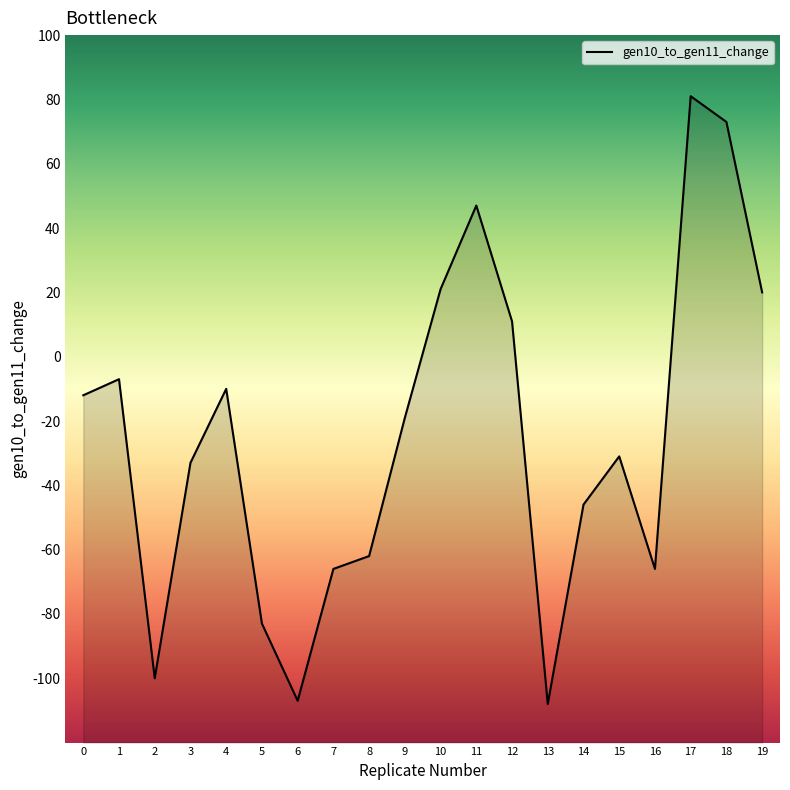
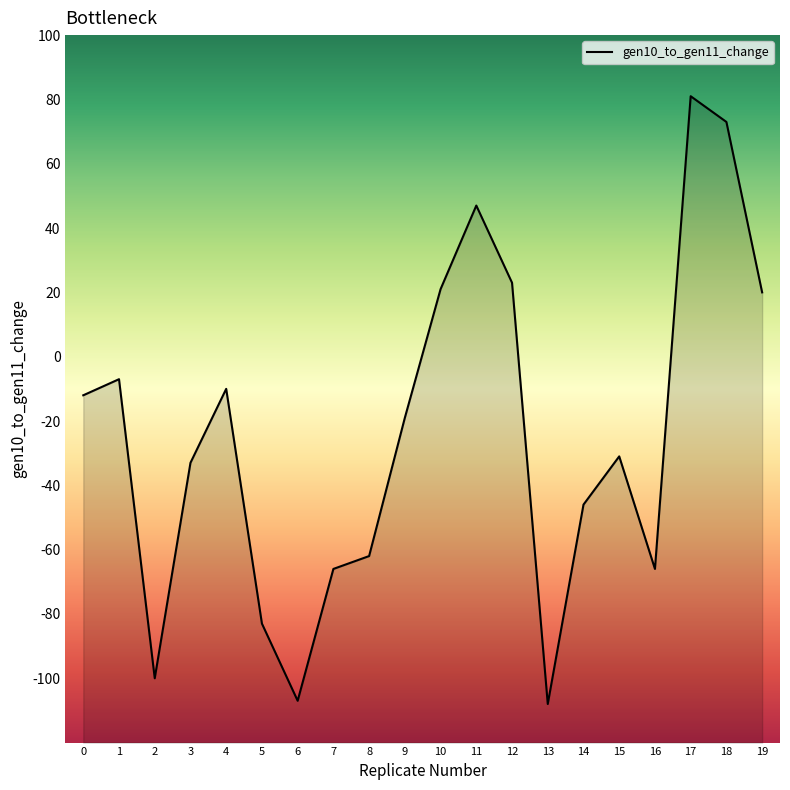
12: 11 -> 23
